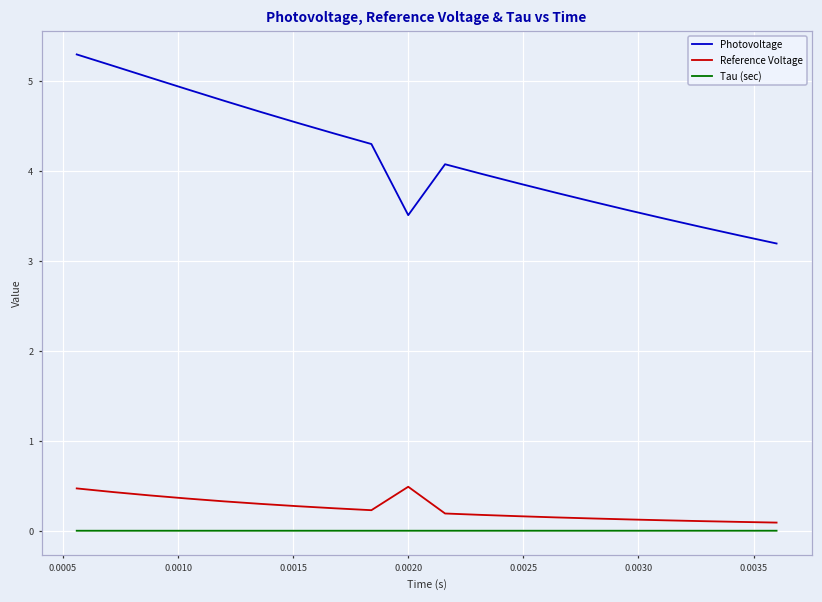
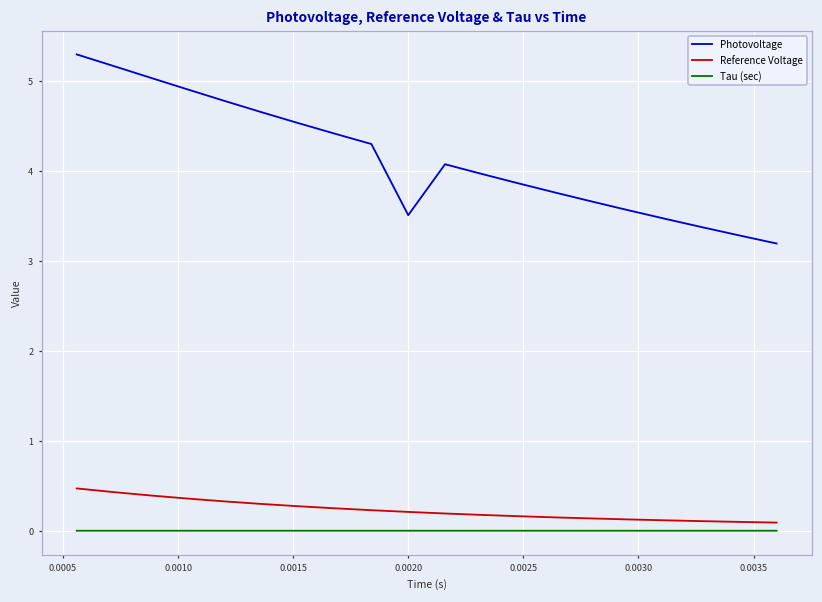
Reference Voltage, 0.0020: 0.5 -> 0.2
